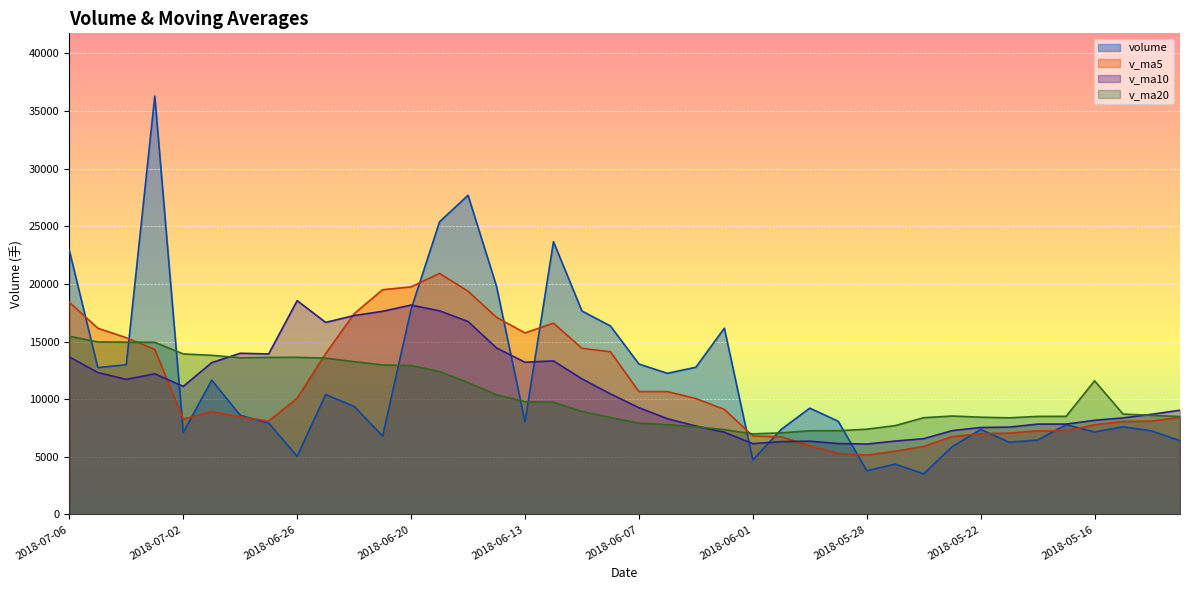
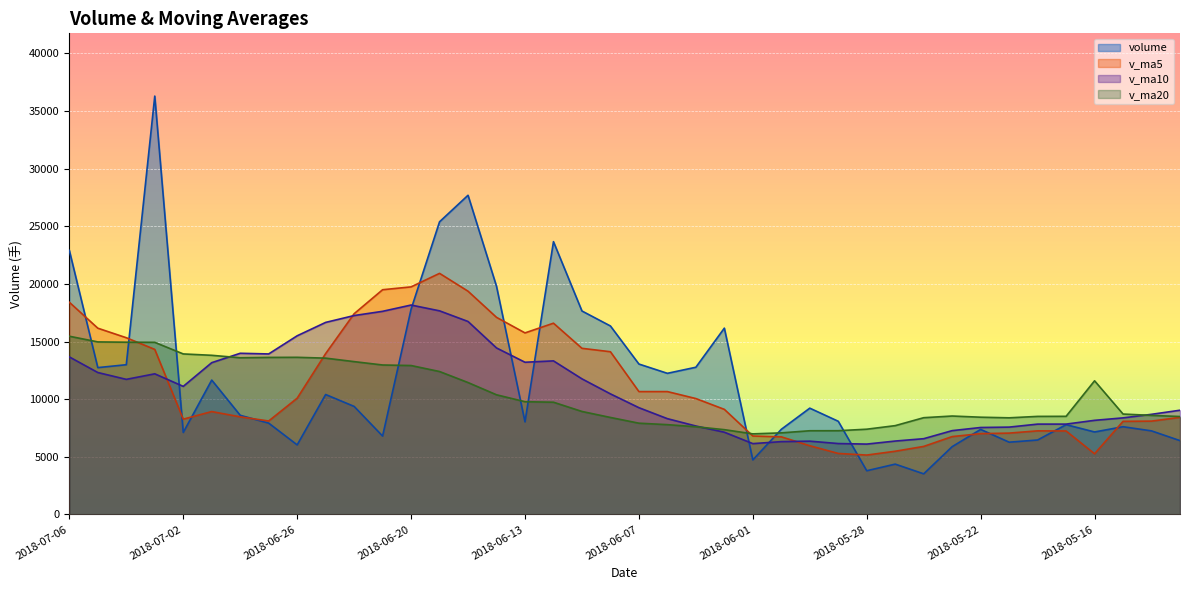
volume, 2018-06-26: 5000 -> 6000
v_ma10, 2018-06-26: 18500 -> 15500
v_ma5, 2018-05-16: 7800 -> 5300
